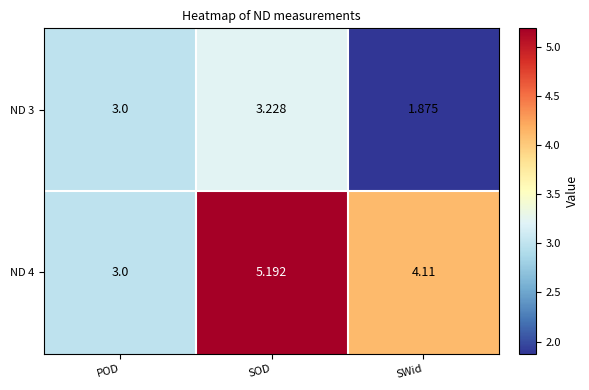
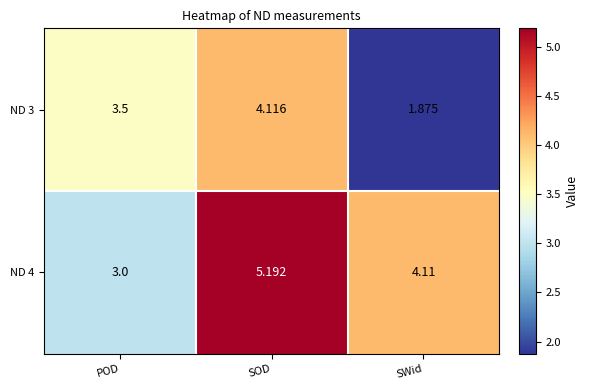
ND 3, POD: 3.0 -> 3.5
ND 3, SOD: 3.228 -> 4.116
